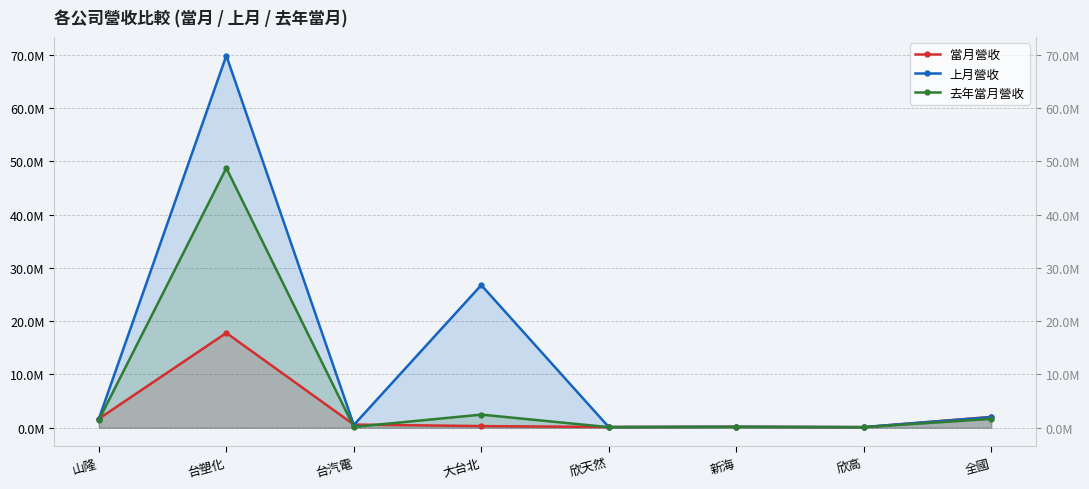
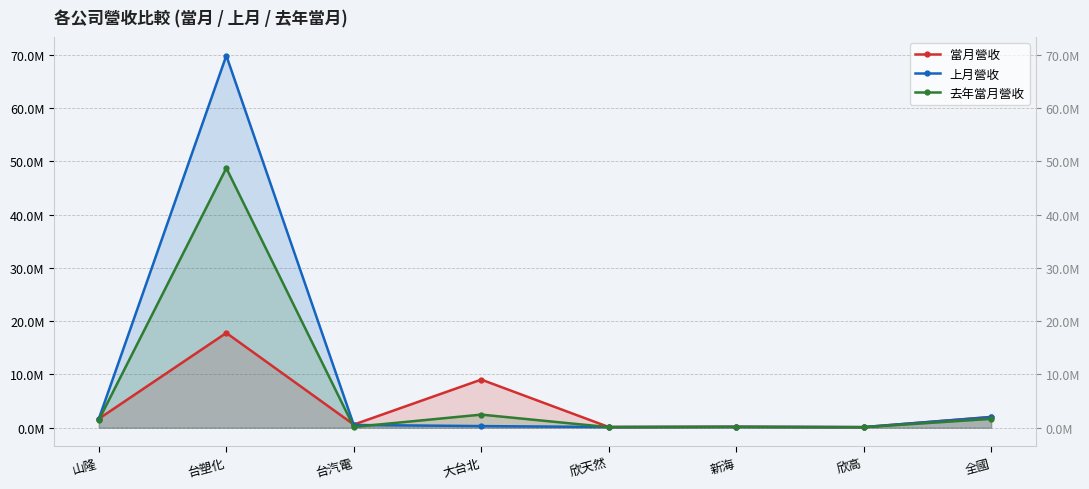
當月營收, 大台北: 0 -> 9000000
上月營收, 大台北: 27000000 -> 0
